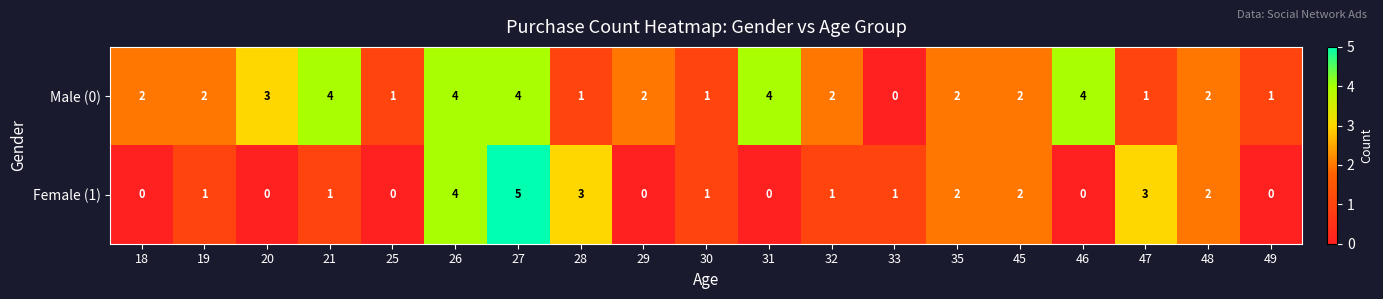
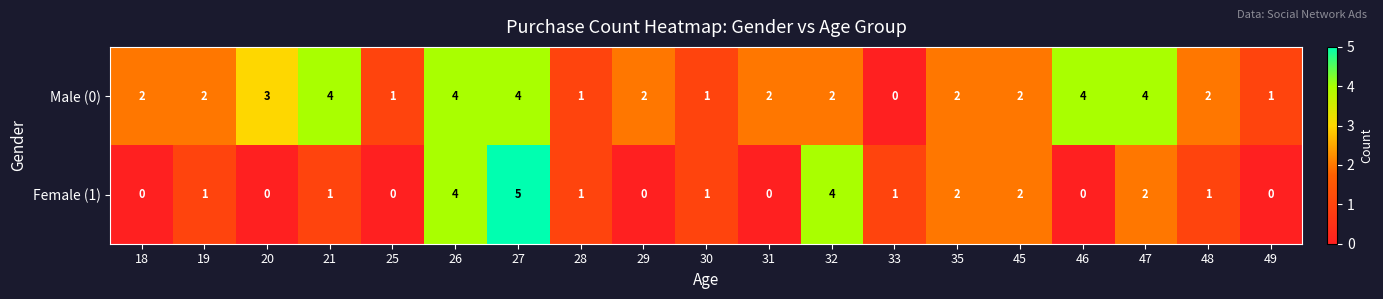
Male (0), 31: 4 -> 2
Male (0), 47: 1 -> 4
Female (1), 28: 3 -> 1
Female (1), 32: 1 -> 4
Female (1), 47: 3 -> 2
Female (1), 48: 2 -> 1
